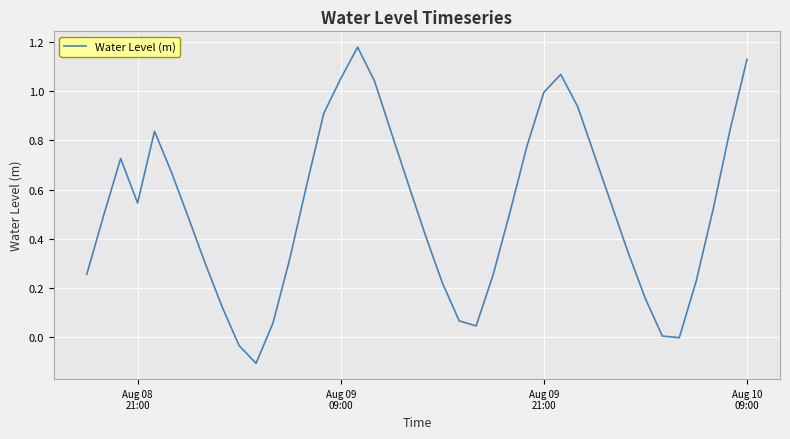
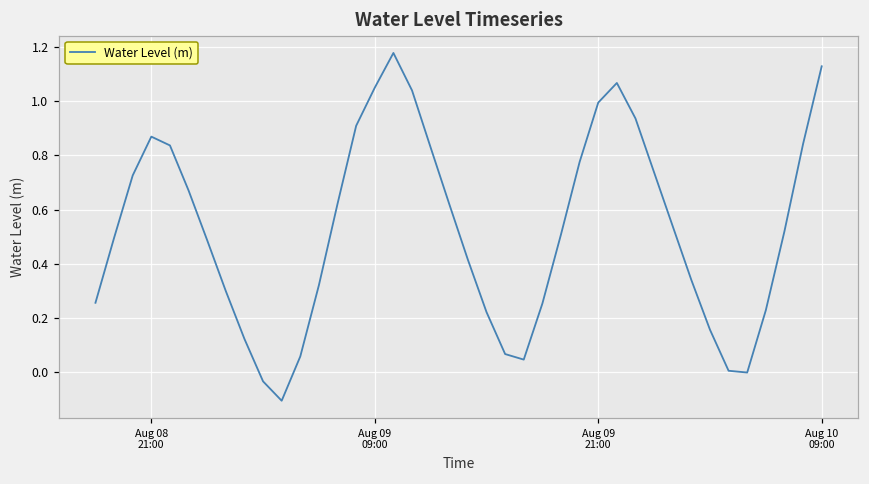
Aug 08 21:00: 0.54 -> 0.87
